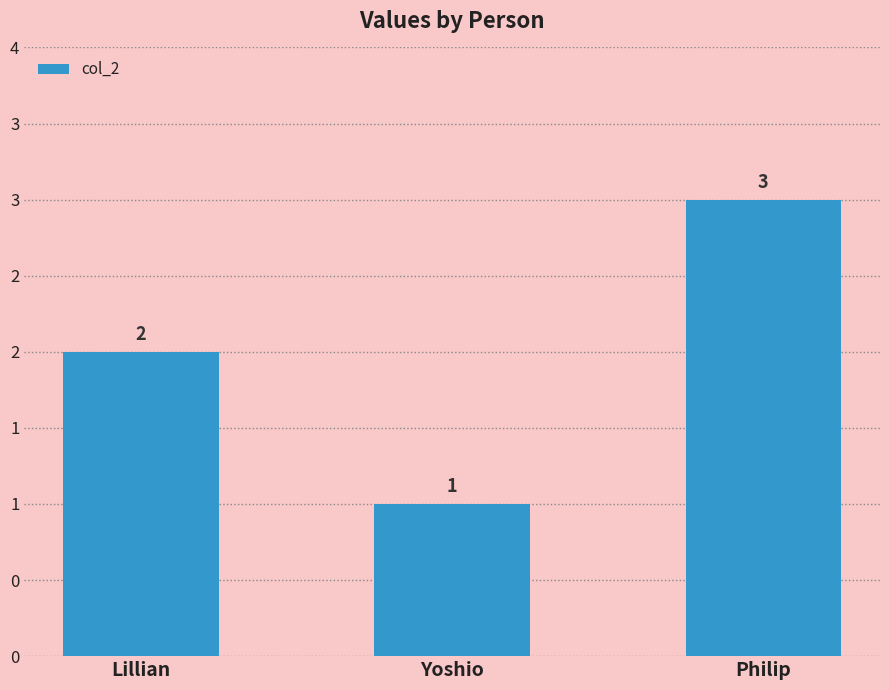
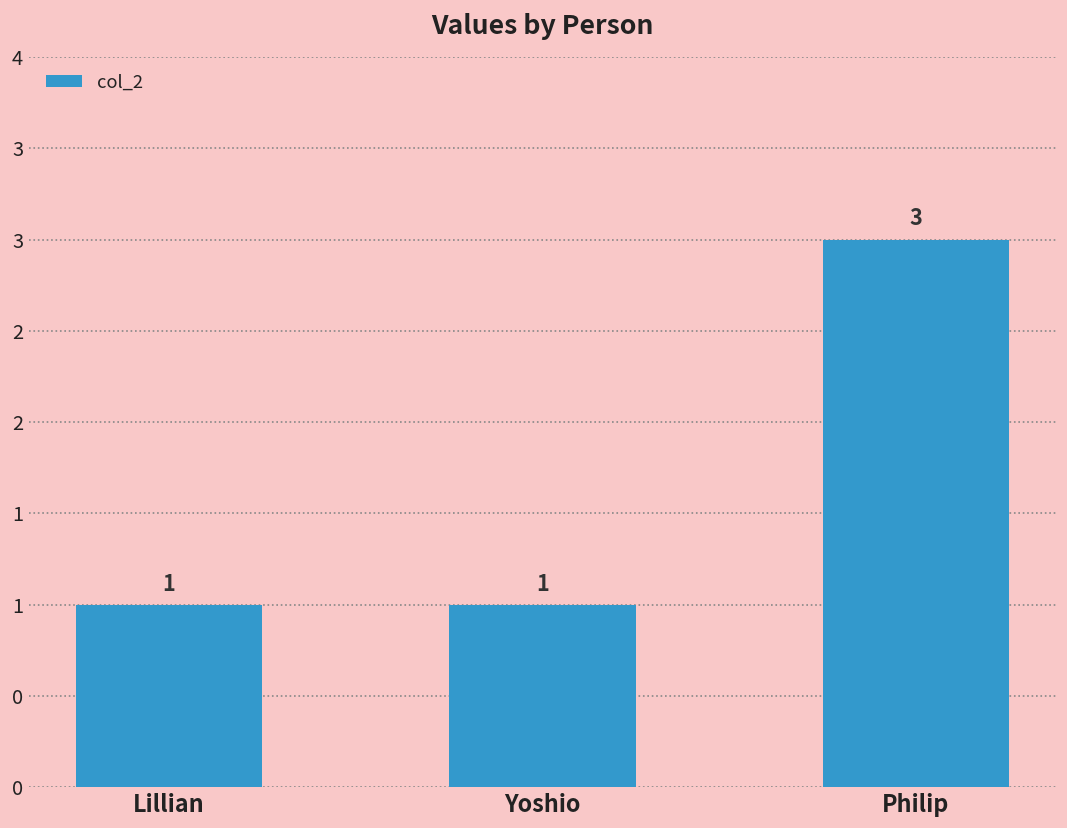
Lillian: 2 -> 1
